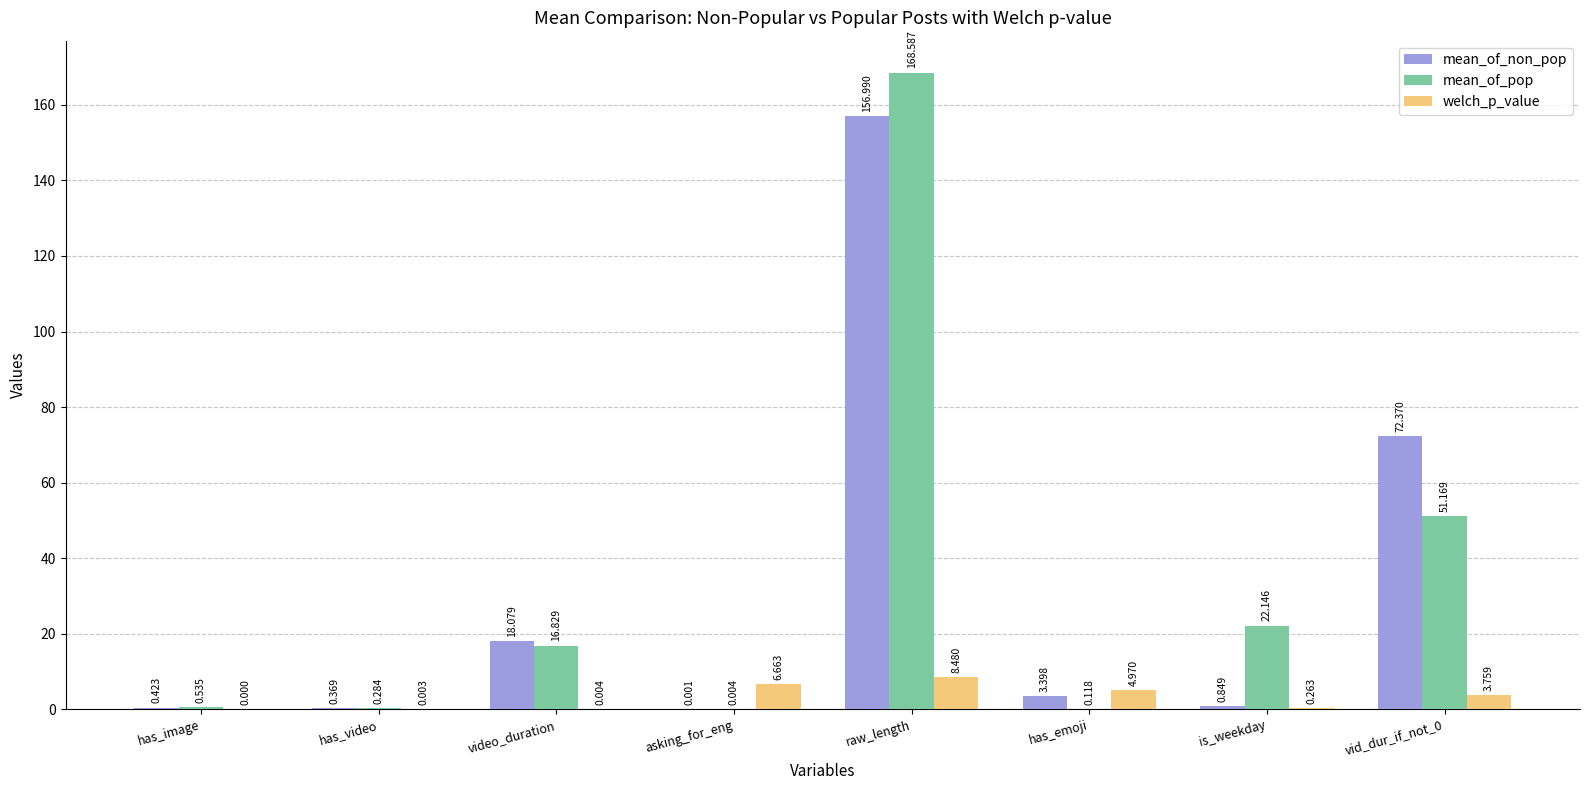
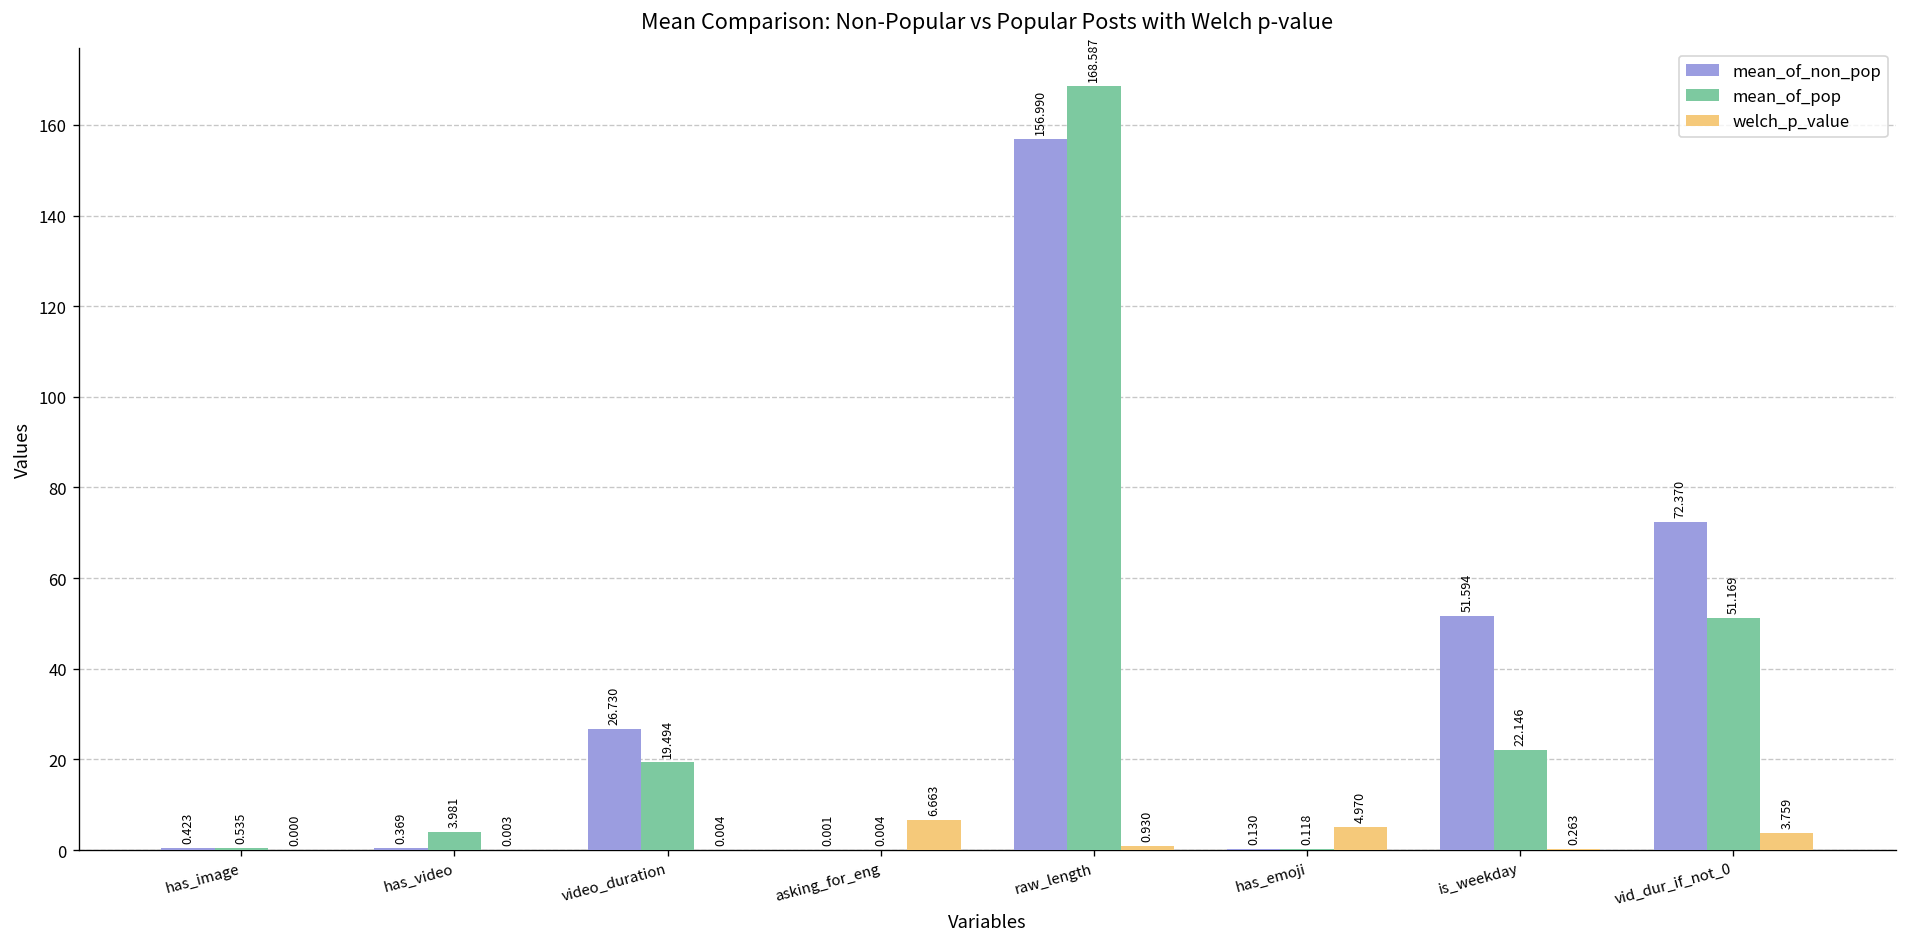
mean_of_pop, has_video: 0.284 -> 3.981
mean_of_non_pop, video_duration: 18.079 -> 26.730
mean_of_pop, video_duration: 16.829 -> 19.494
welch_p_value, raw_length: 8.480 -> 0.930
mean_of_non_pop, has_emoji: 3.398 -> 0.130
mean_of_non_pop, is_weekday: 0.849 -> 51.594
